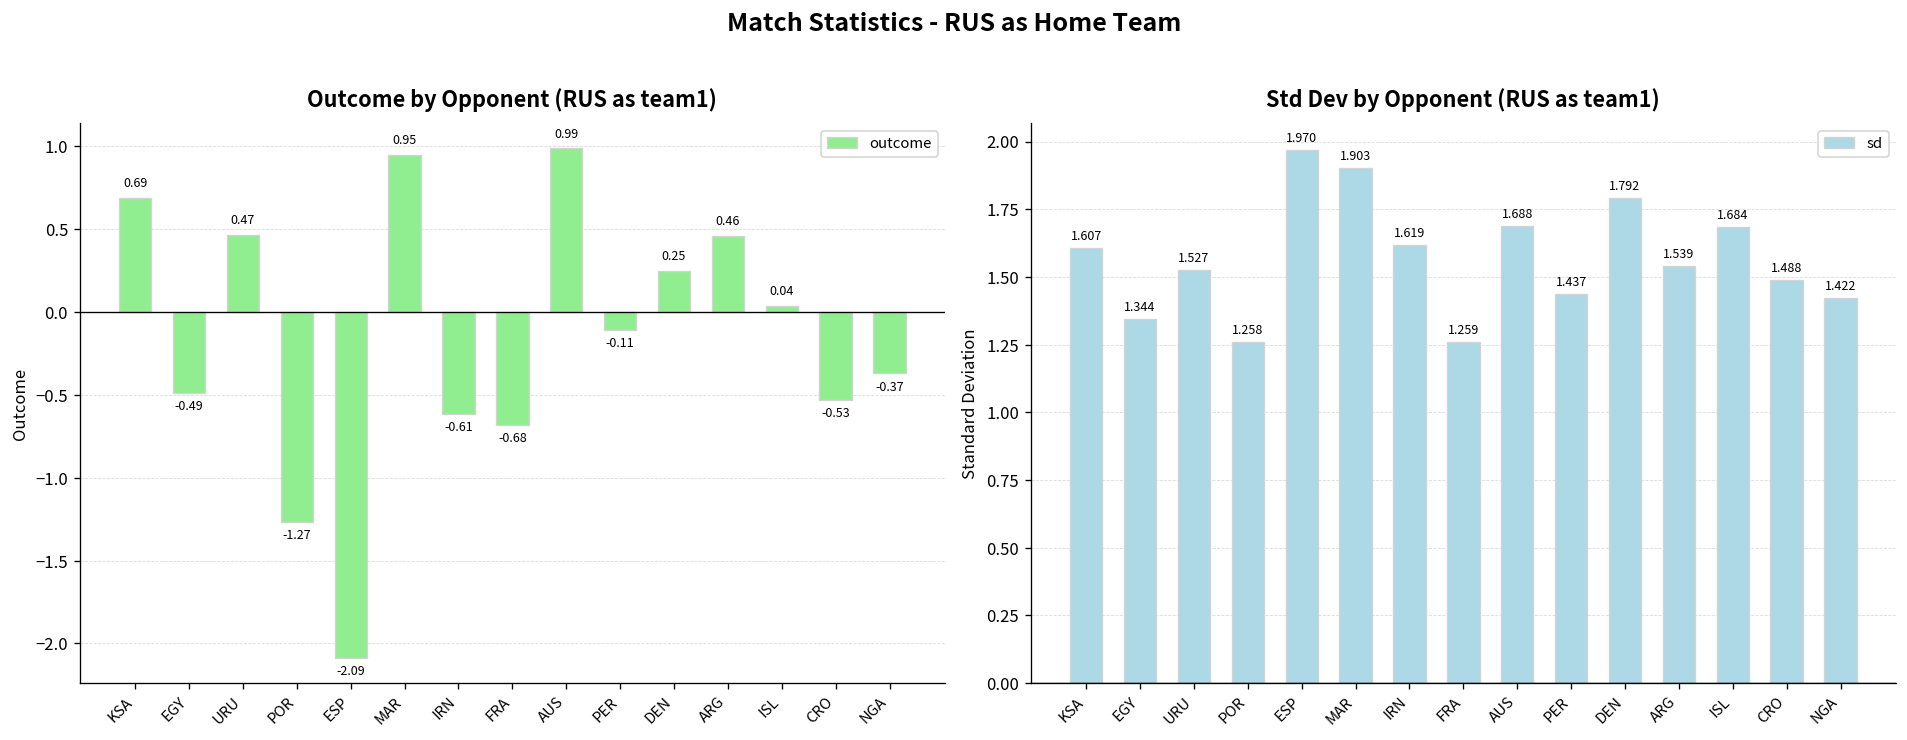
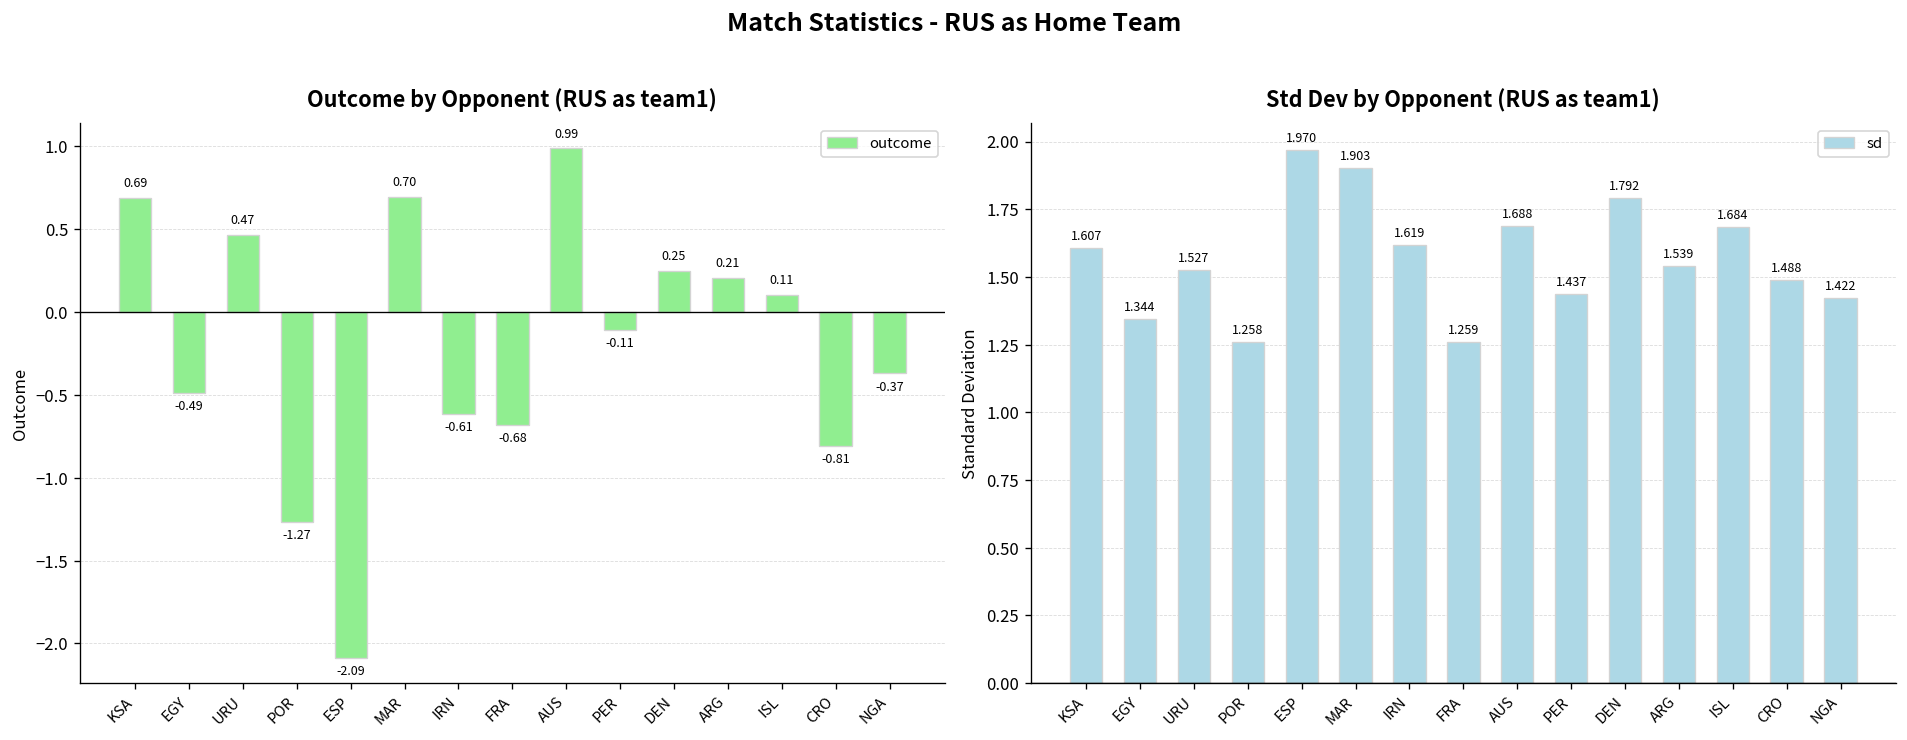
Outcome by Opponent (RUS as team1), MAR: 0.95 -> 0.70
Outcome by Opponent (RUS as team1), ARG: 0.46 -> 0.21
Outcome by Opponent (RUS as team1), ISL: 0.04 -> 0.11
Outcome by Opponent (RUS as team1), CRO: -0.53 -> -0.81
